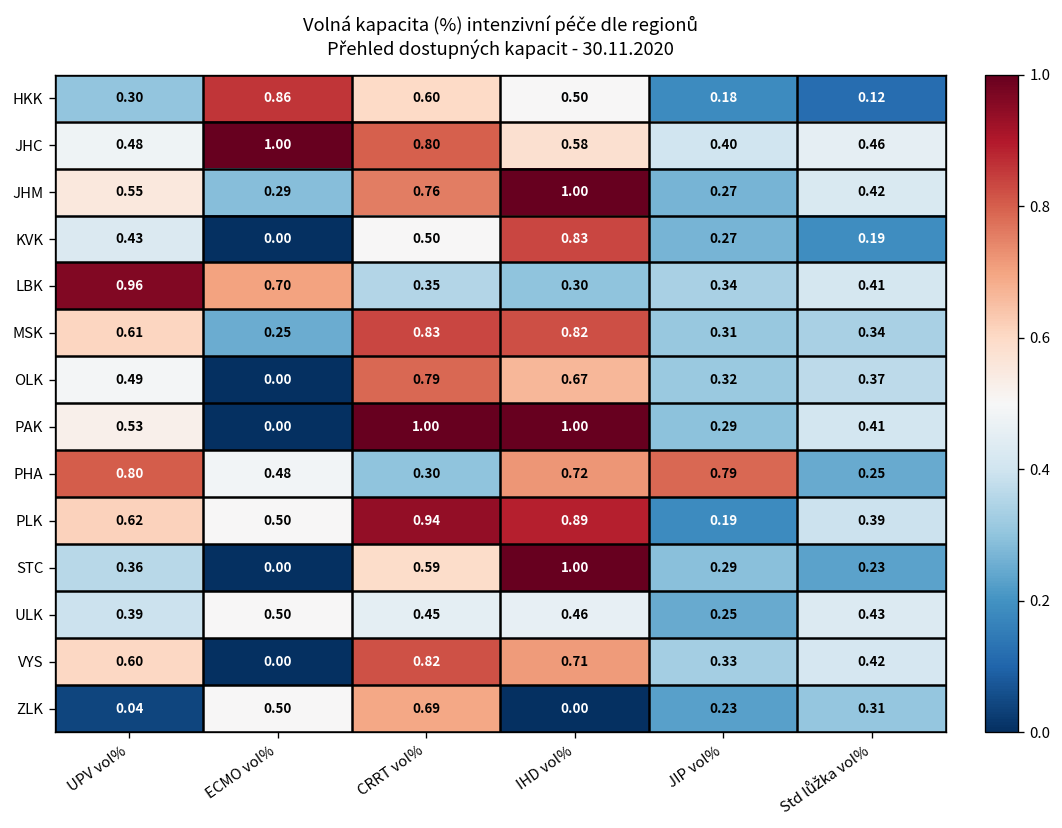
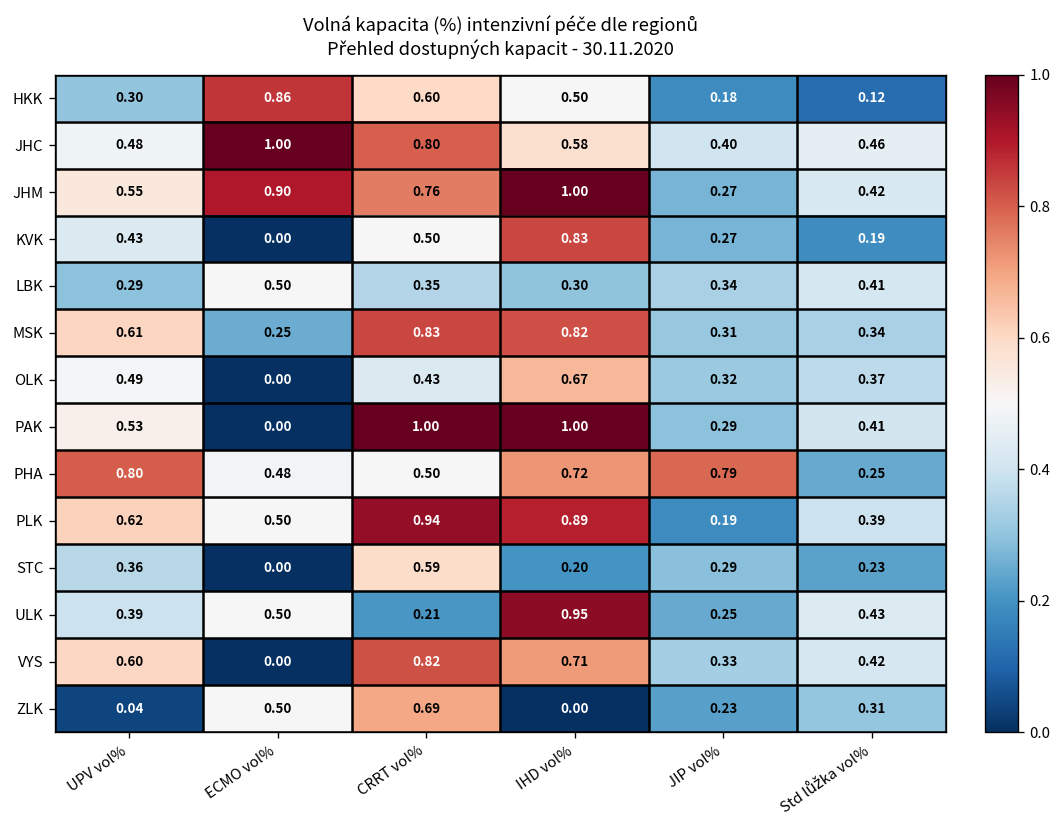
JHM, ECMO vol%: 0.29 -> 0.90
LBK, UPV vol%: 0.96 -> 0.29
LBK, ECMO vol%: 0.70 -> 0.50
OLK, CRRT vol%: 0.79 -> 0.43
PHA, CRRT vol%: 0.30 -> 0.50
STC, IHD vol%: 1.00 -> 0.20
ULK, CRRT vol%: 0.45 -> 0.21
ULK, IHD vol%: 0.46 -> 0.95
